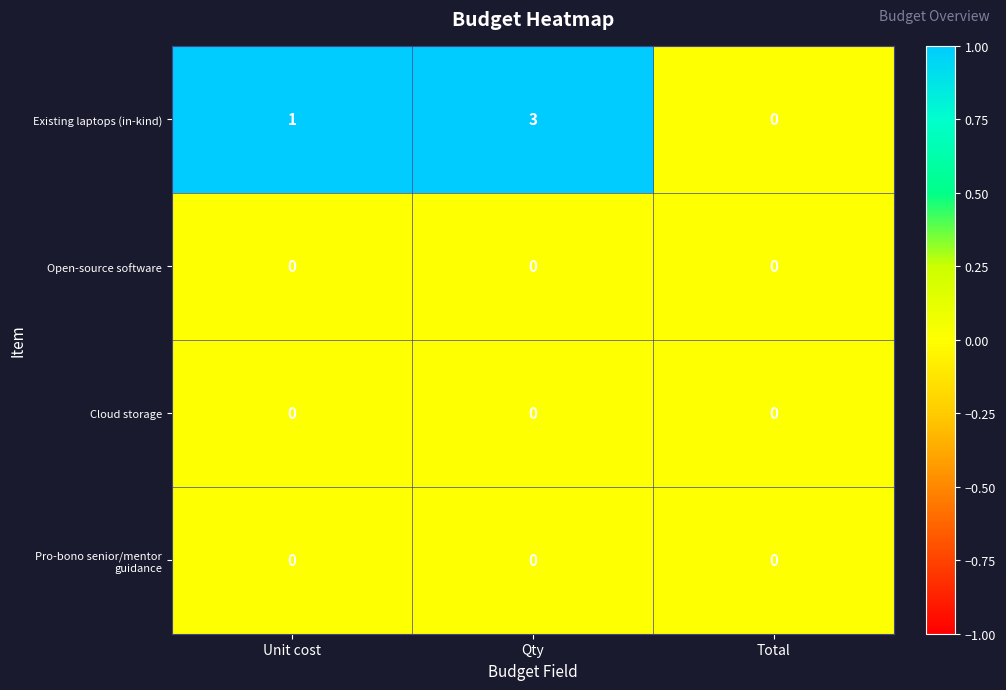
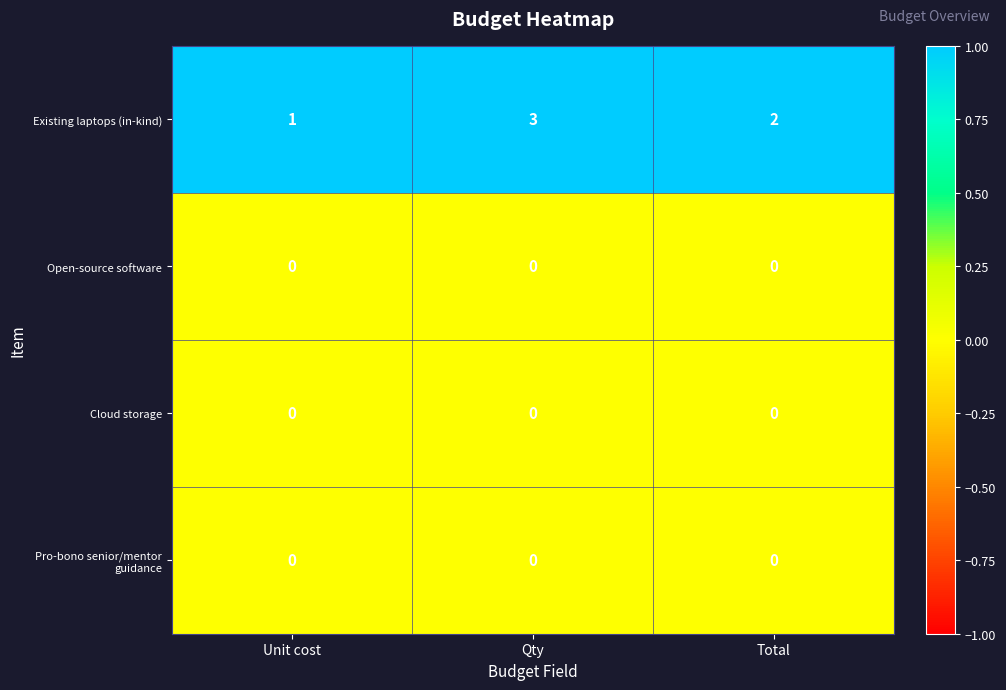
Existing laptops (in-kind), Total: 0 -> 2
